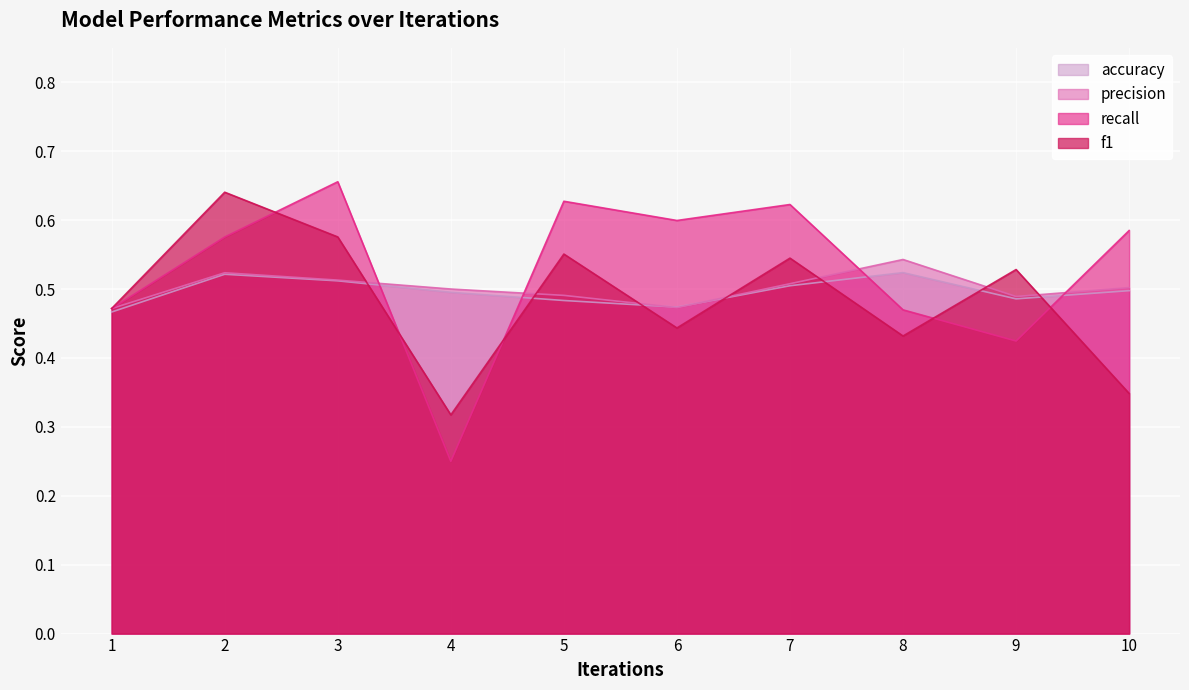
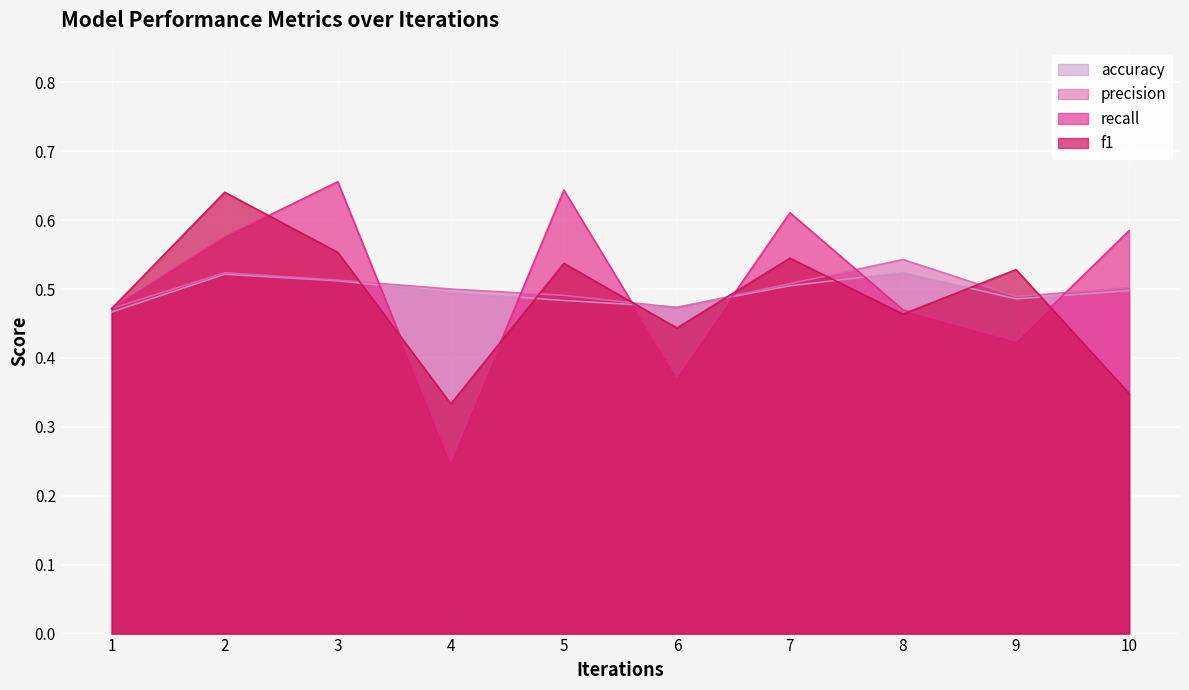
f1, 3: 0.58 -> 0.55
f1, 4: 0.32 -> 0.33
recall, 5: 0.63 -> 0.64
f1, 5: 0.55 -> 0.54
recall, 6: 0.60 -> 0.37
recall, 7: 0.62 -> 0.61
f1, 8: 0.43 -> 0.46
